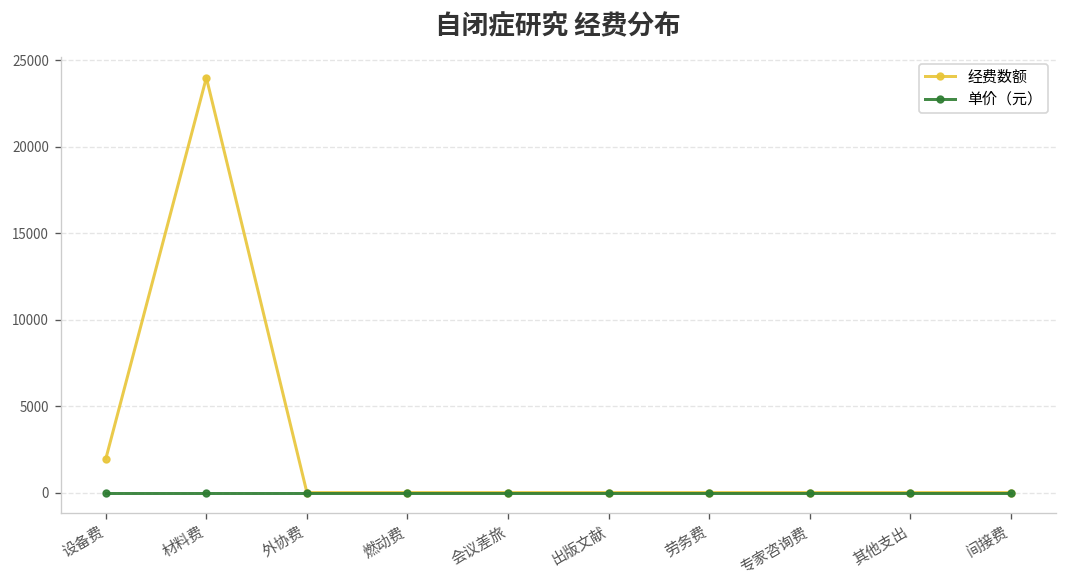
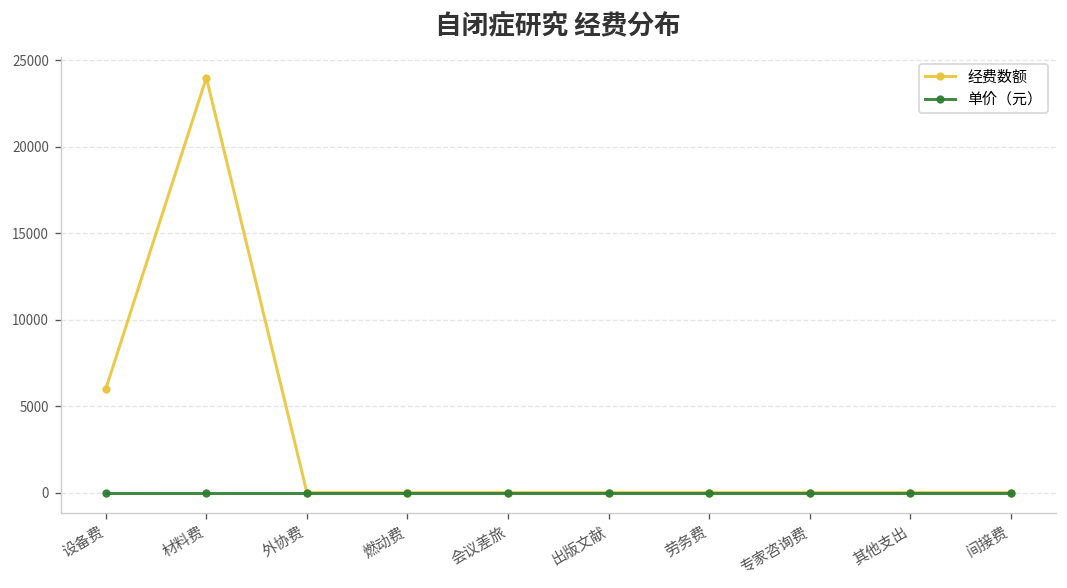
经费数额, 设备费: 2000 -> 6000
